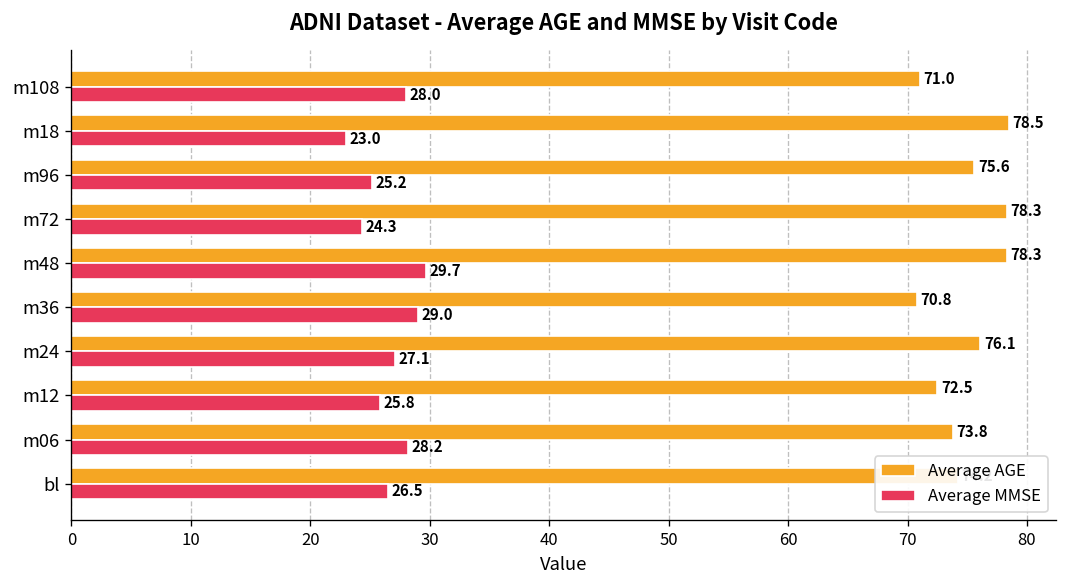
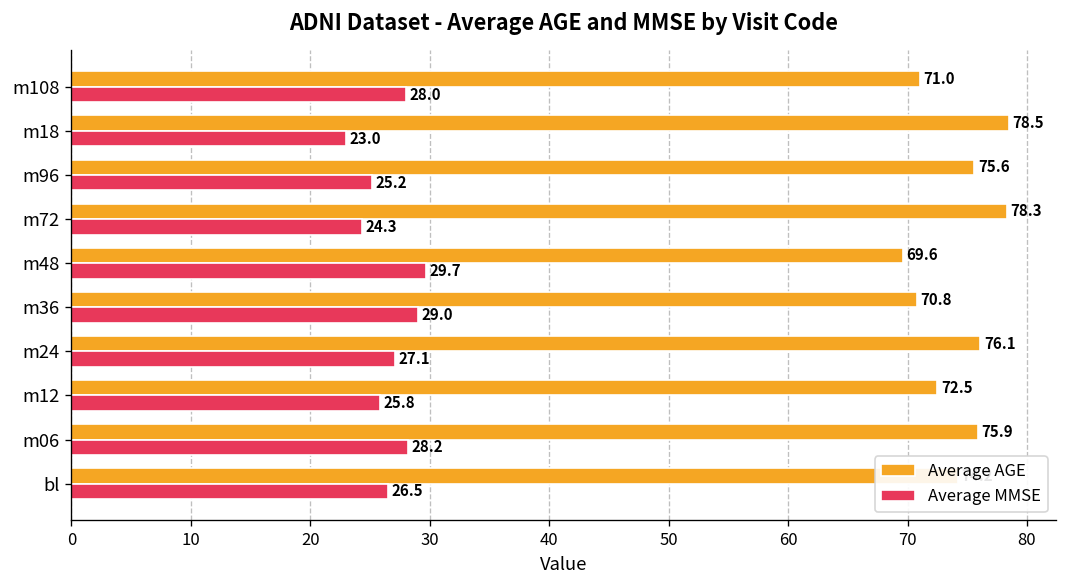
Average AGE, m48: 78.3 -> 69.6
Average AGE, m06: 73.8 -> 75.9
